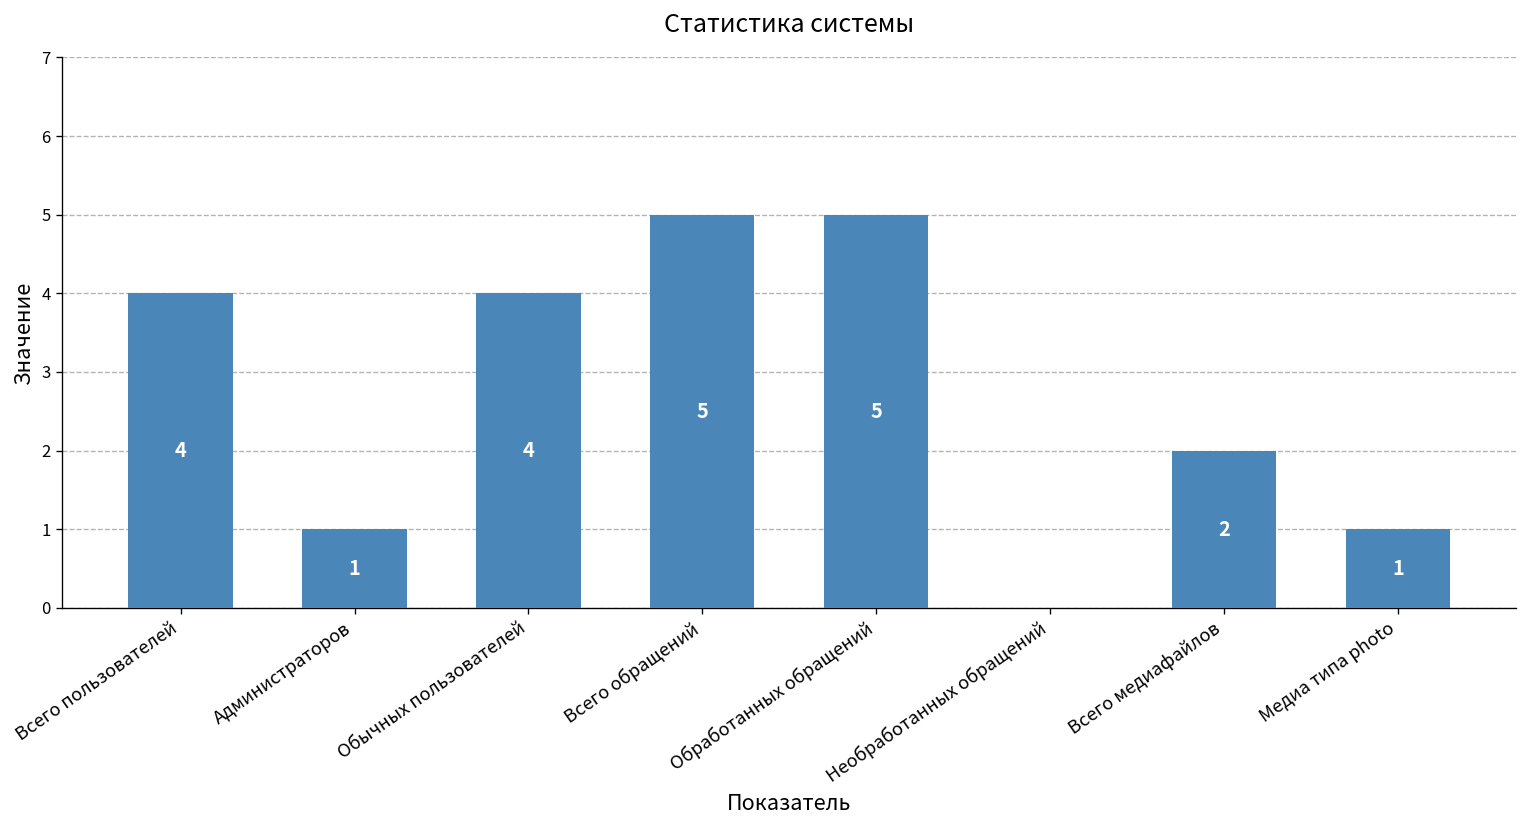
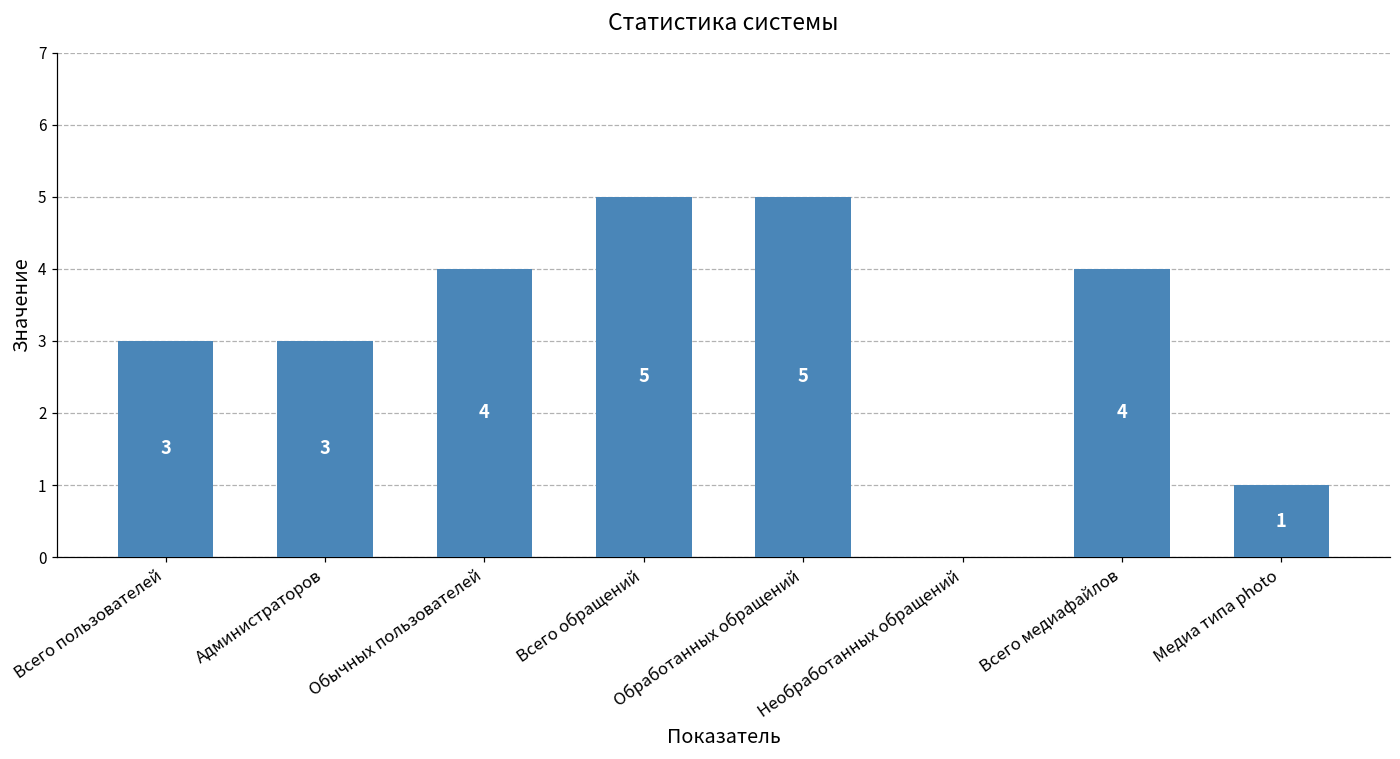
Всего пользователей: 4 -> 3
Администраторов: 1 -> 3
Всего медиафайлов: 2 -> 4
